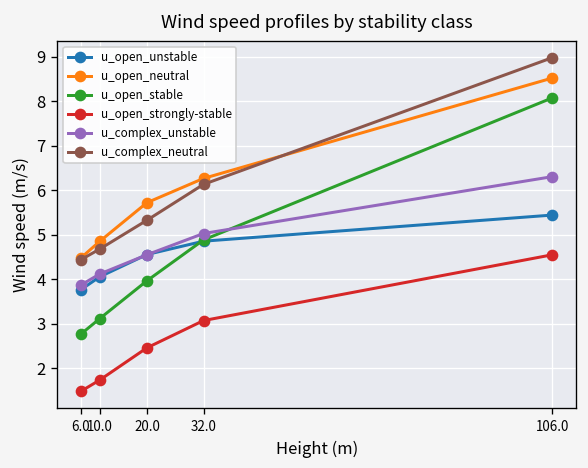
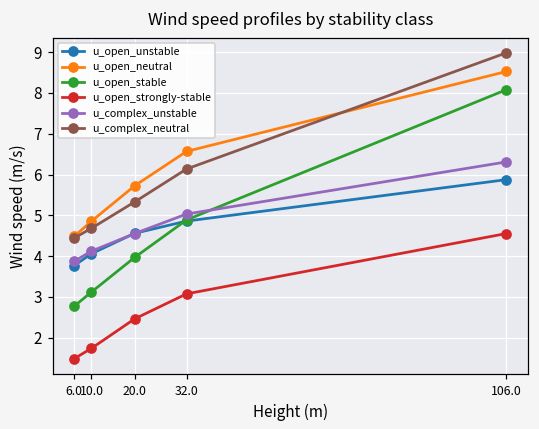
u_open_neutral, 32.0: 6.3 -> 6.6
u_open_unstable, 106.0: 5.4 -> 5.9
